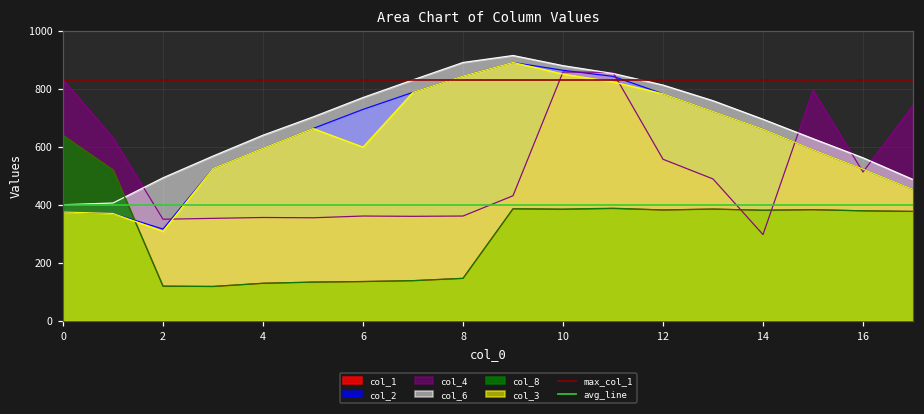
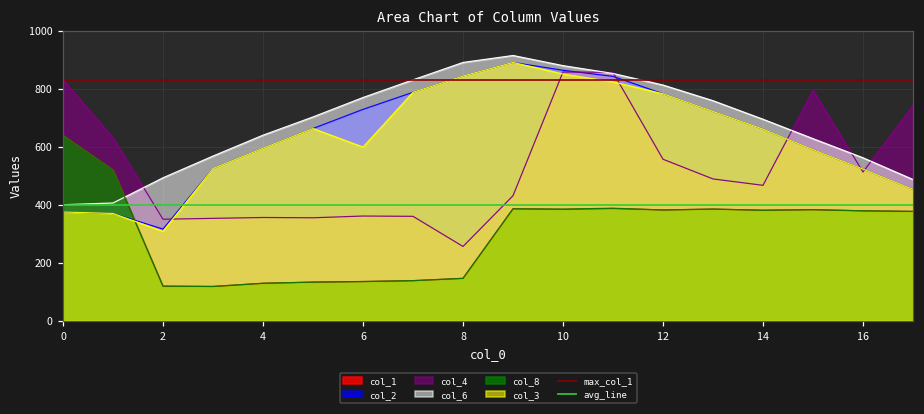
col_4, 8: 360 -> 260
col_4, 14: 300 -> 470
